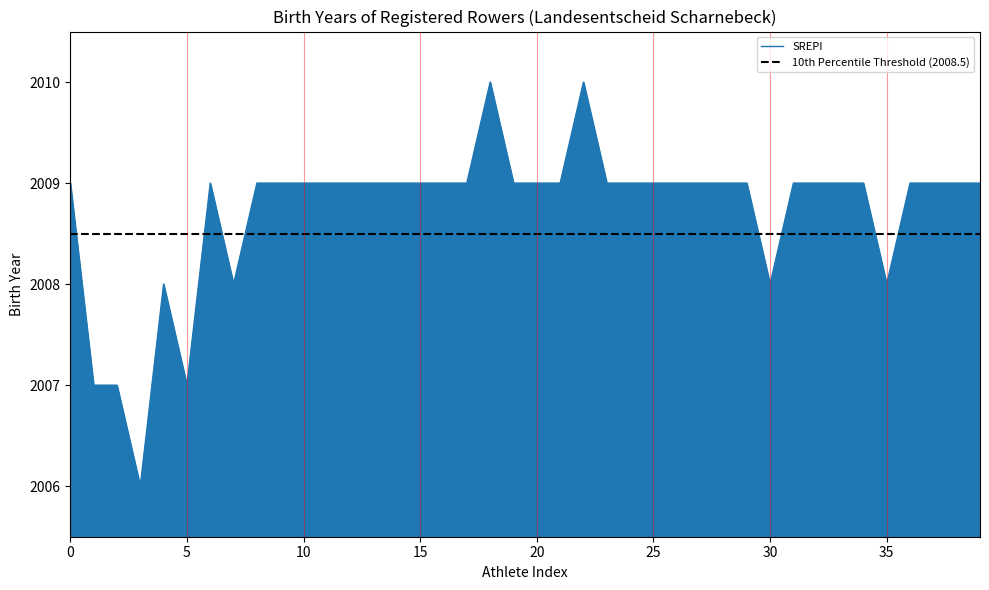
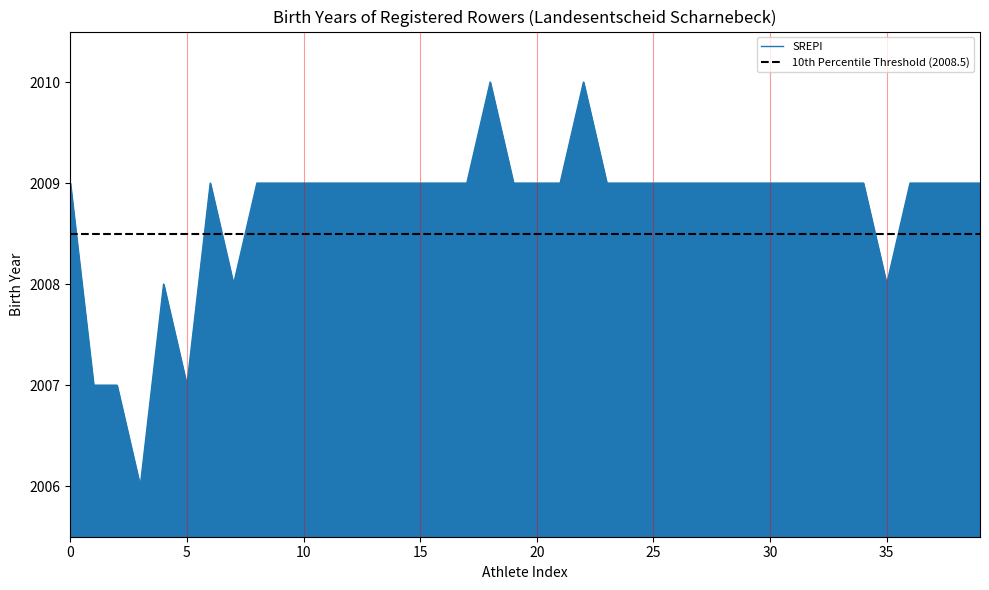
30: 2008 -> 2009
